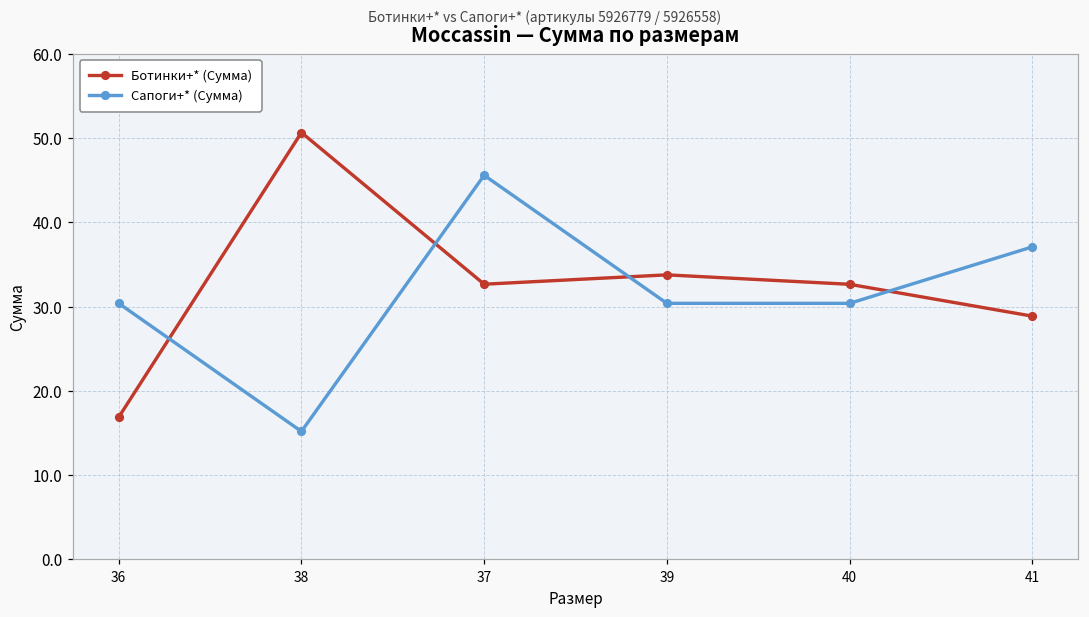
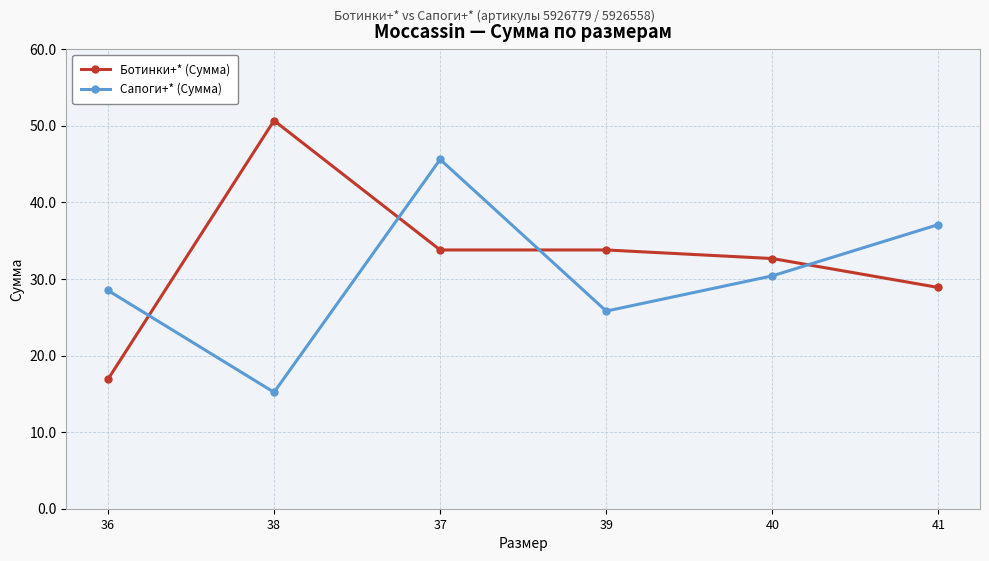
Сапоги+* (Сумма), 36: 30 -> 29
Ботинки+* (Сумма), 37: 33 -> 34
Сапоги+* (Сумма), 39: 30 -> 26
